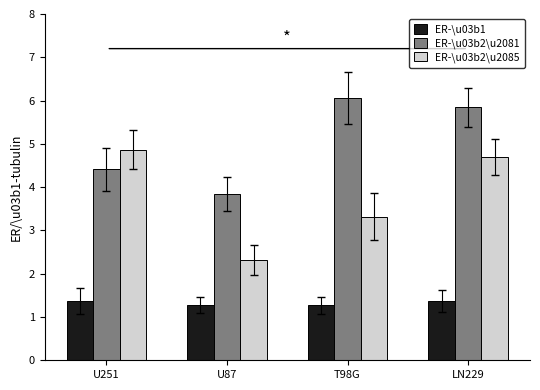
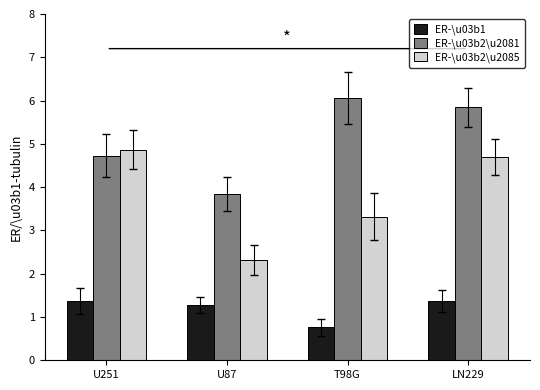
ER-\u03b2\u2081, U251: 4.4 -> 4.7
ER-\u03b1, T98G: 1.3 -> 0.8
